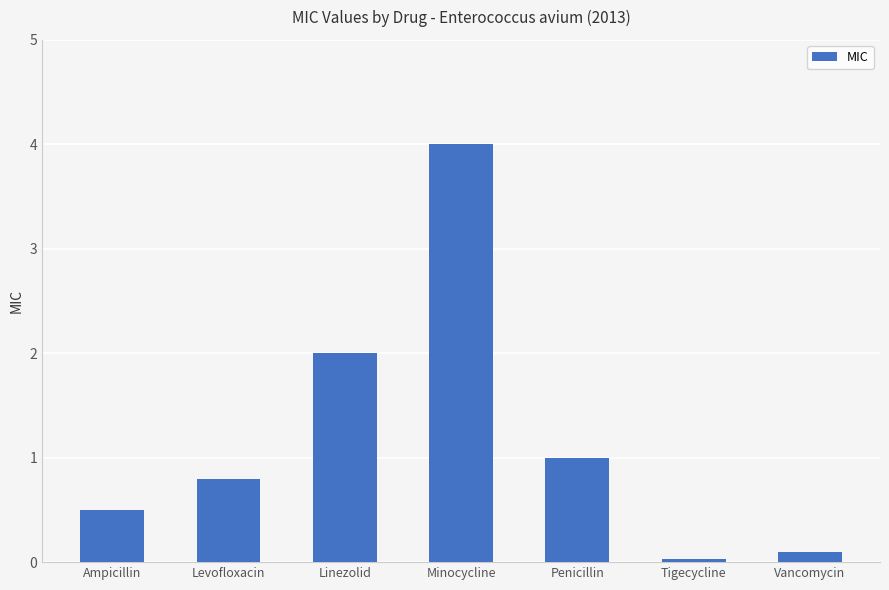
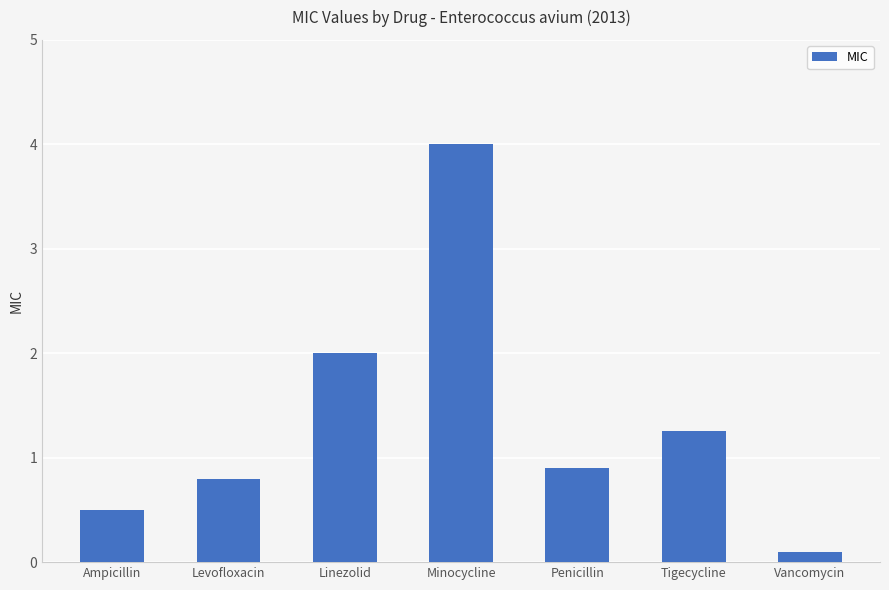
Penicillin: 1.0 -> 0.9
Tigecycline: 0.03 -> 1.26
